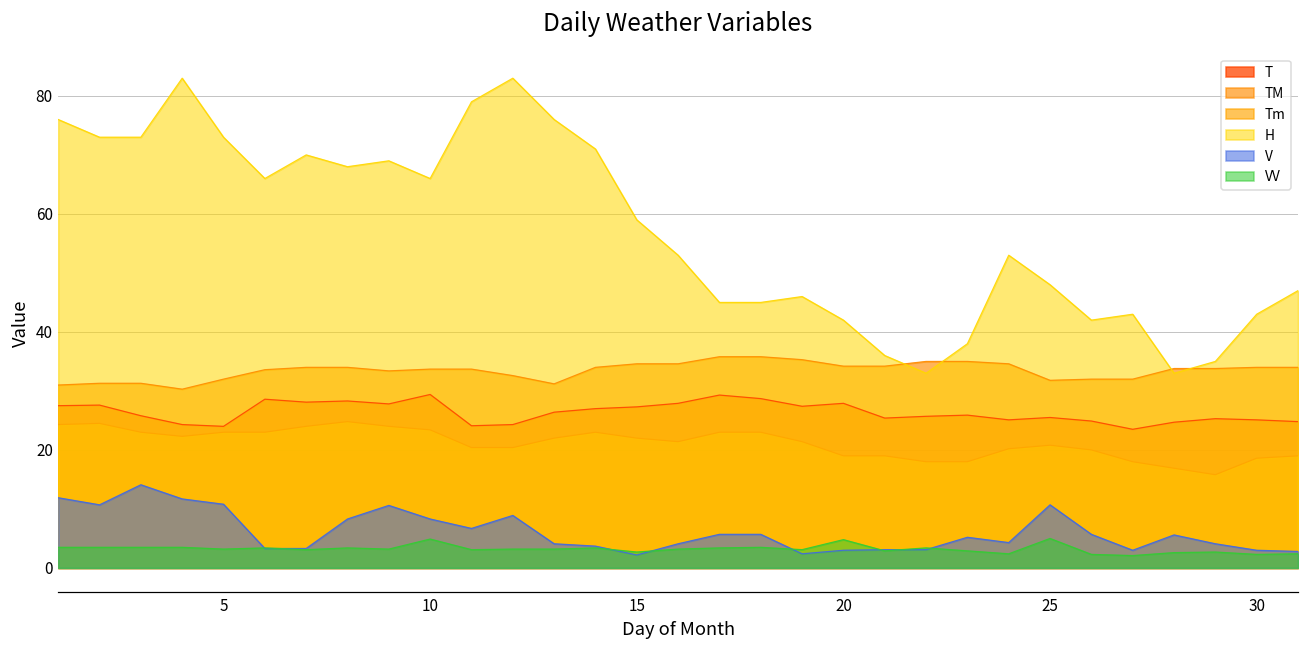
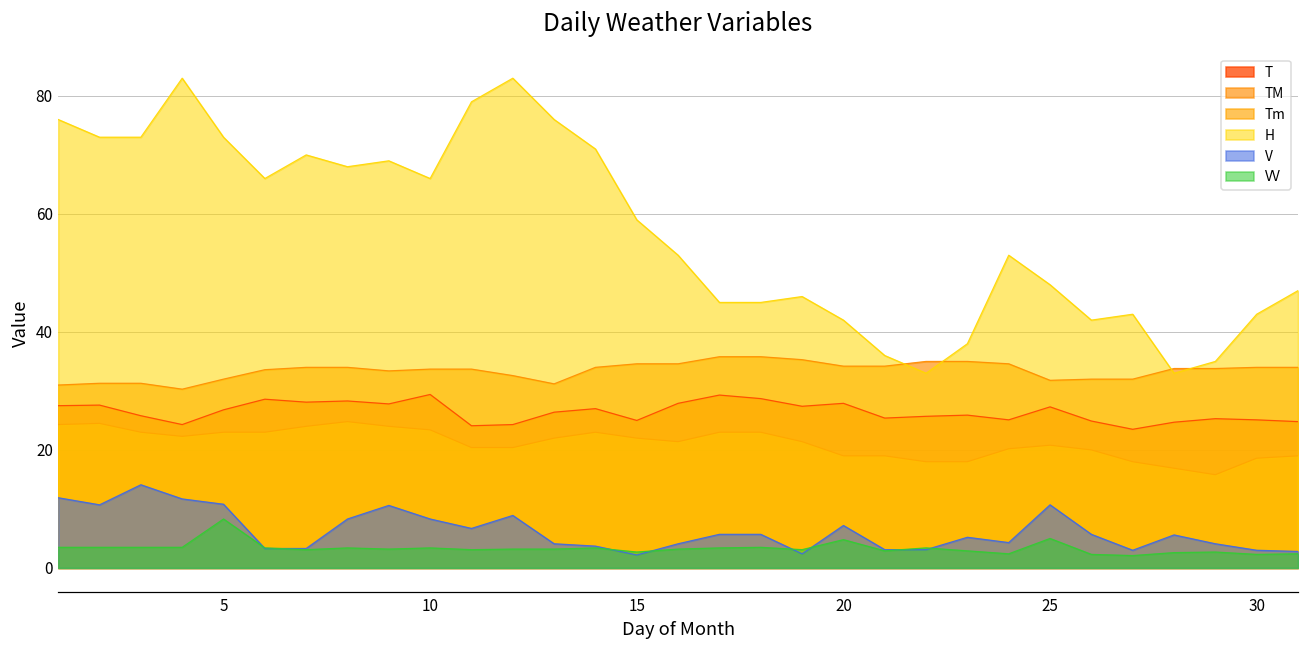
T, 5: 24 -> 27
VV, 5: 3 -> 8
VV, 10: 5 -> 3
T, 15: 27 -> 25
V, 20: 3 -> 7
T, 25: 26 -> 27
